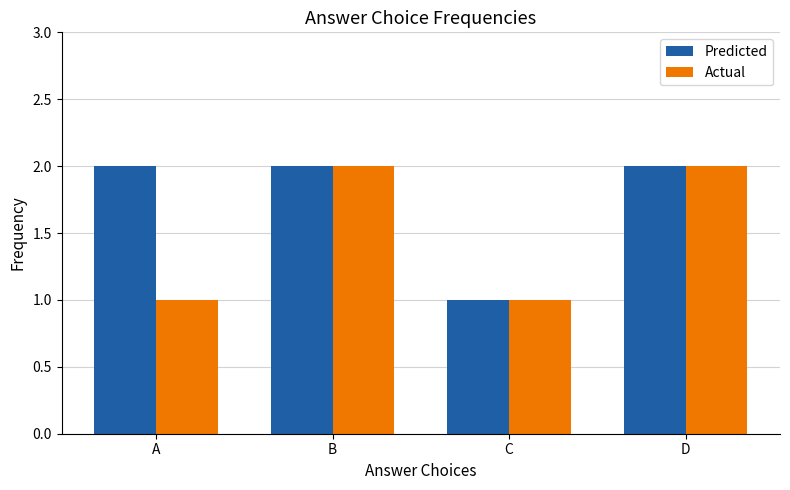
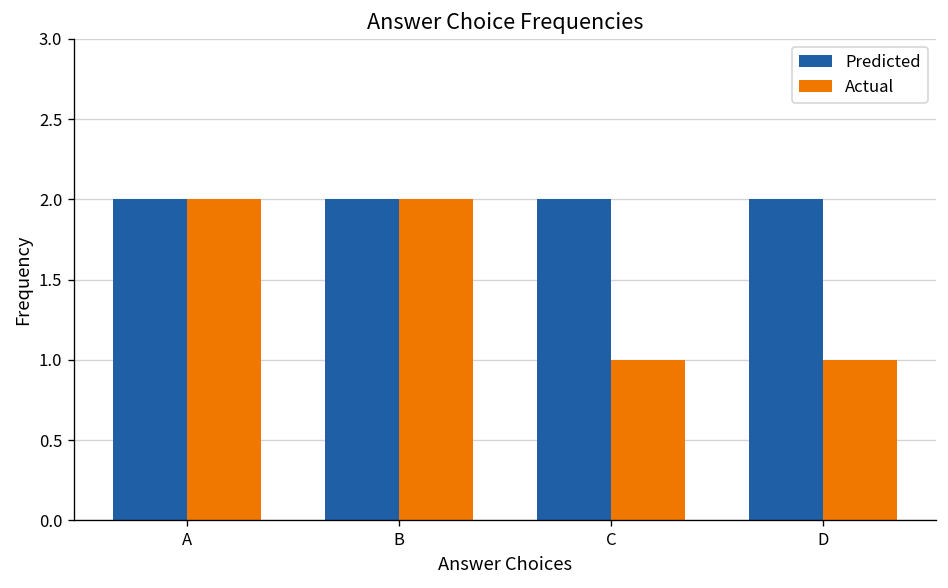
Actual, A: 1 -> 2
Predicted, C: 1 -> 2
Actual, D: 2 -> 1
